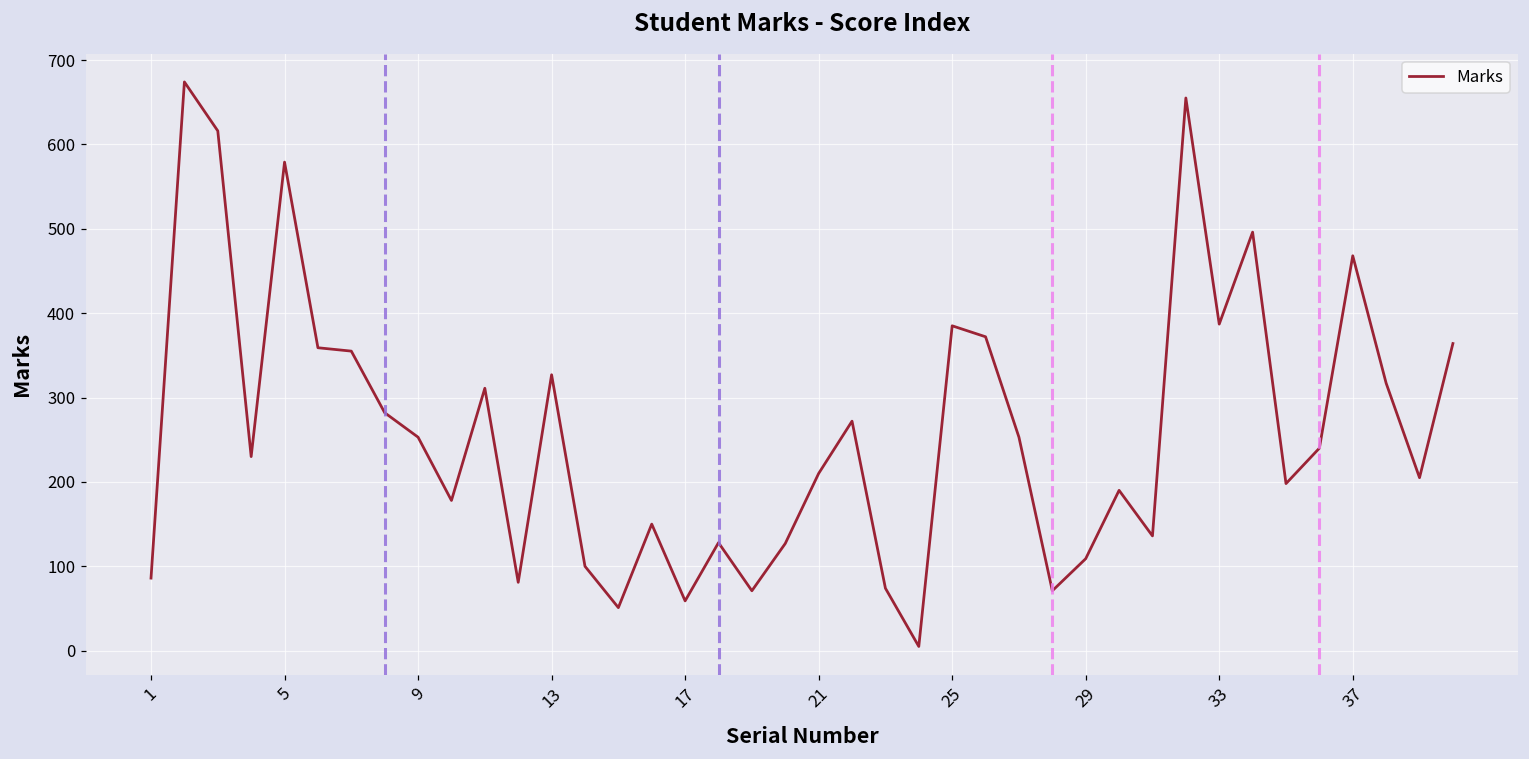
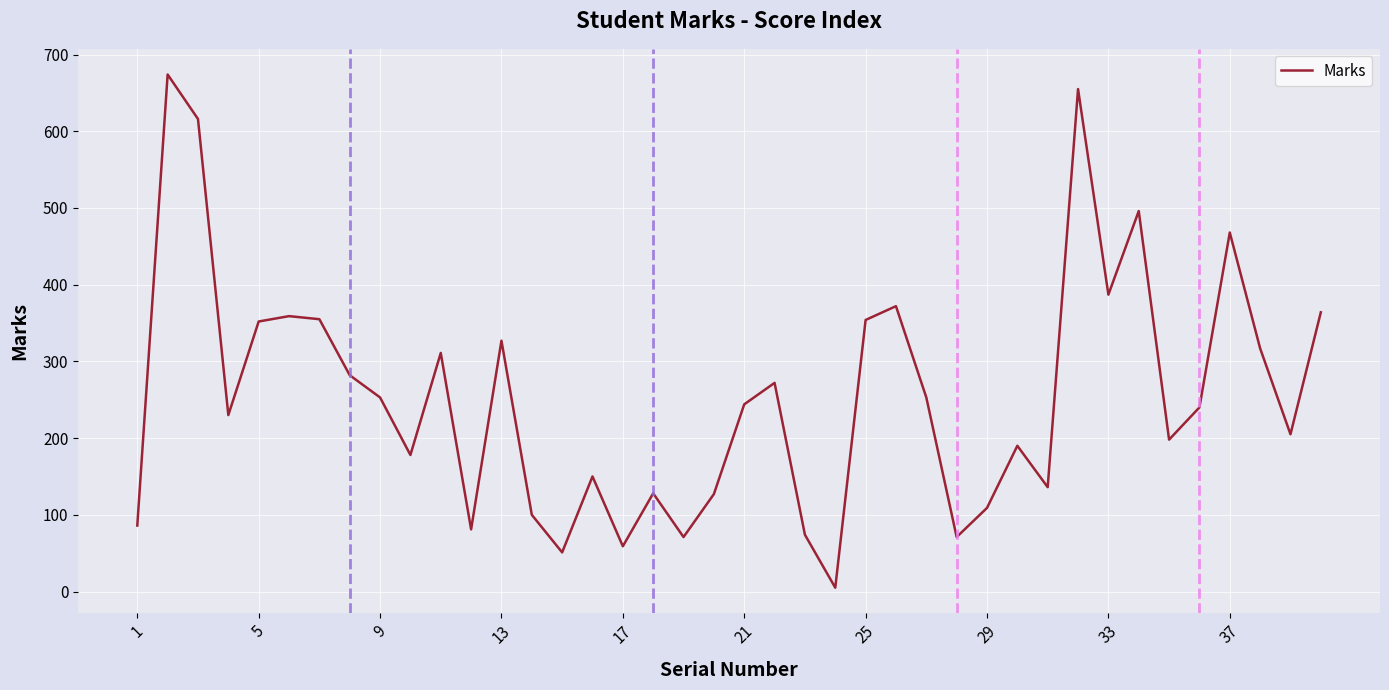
5: 580 -> 350
21: 210 -> 240
25: 390 -> 350
